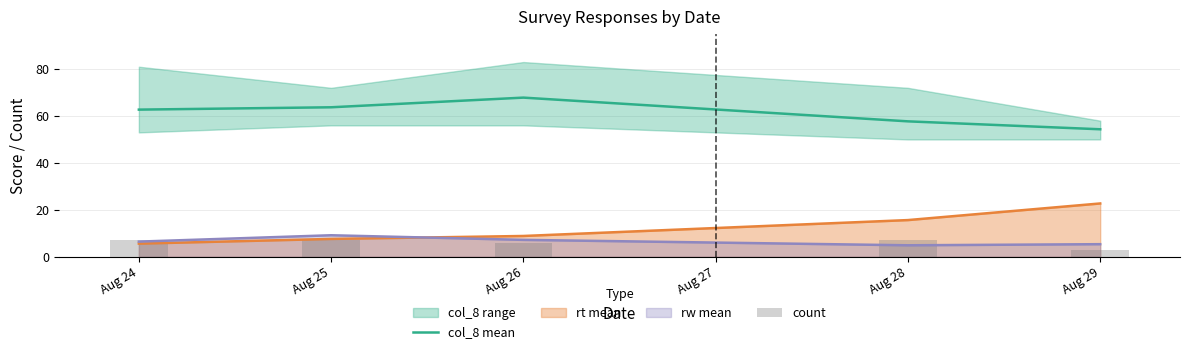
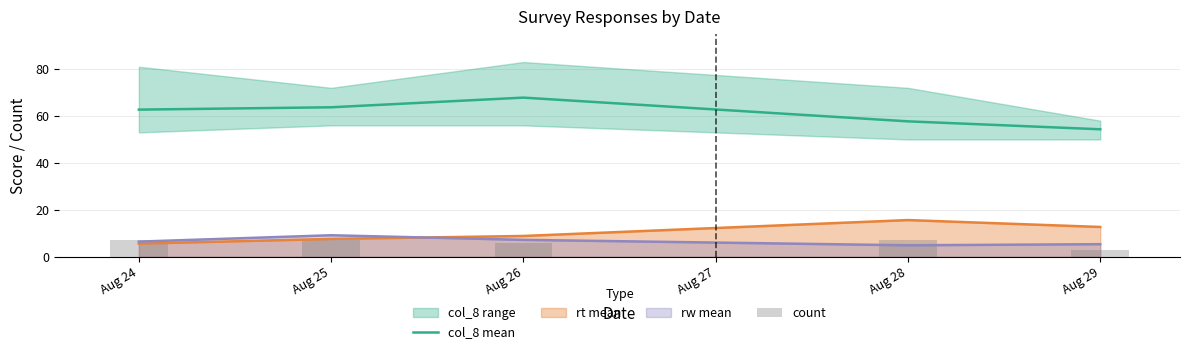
rt mean, Aug 29: 23 -> 13
